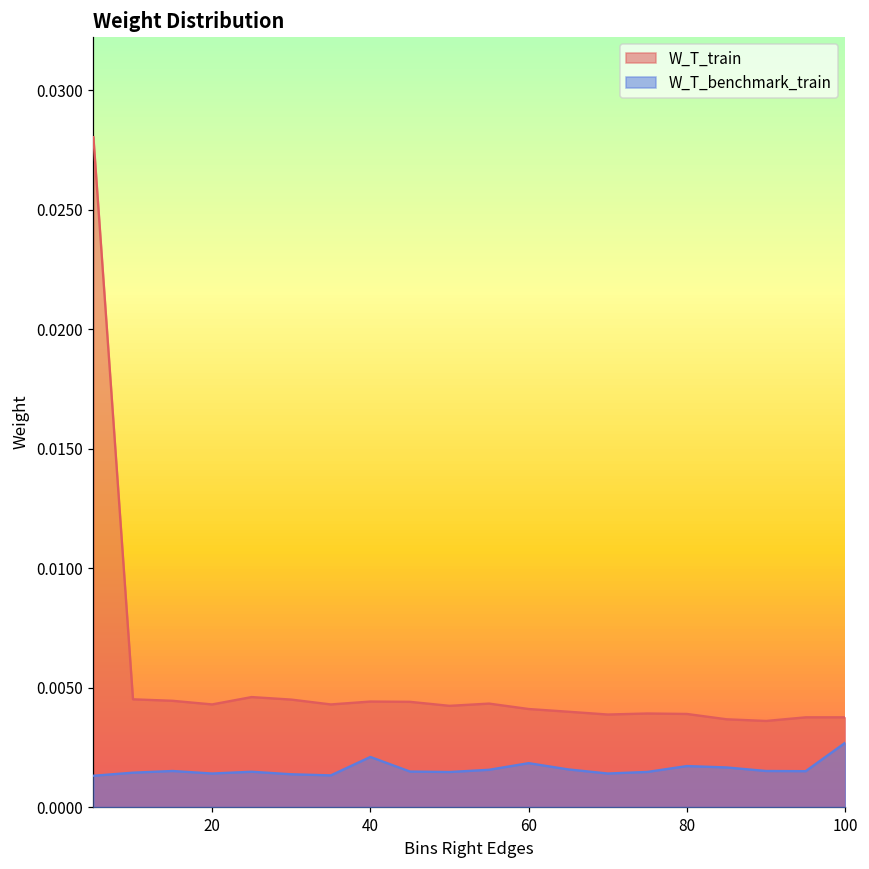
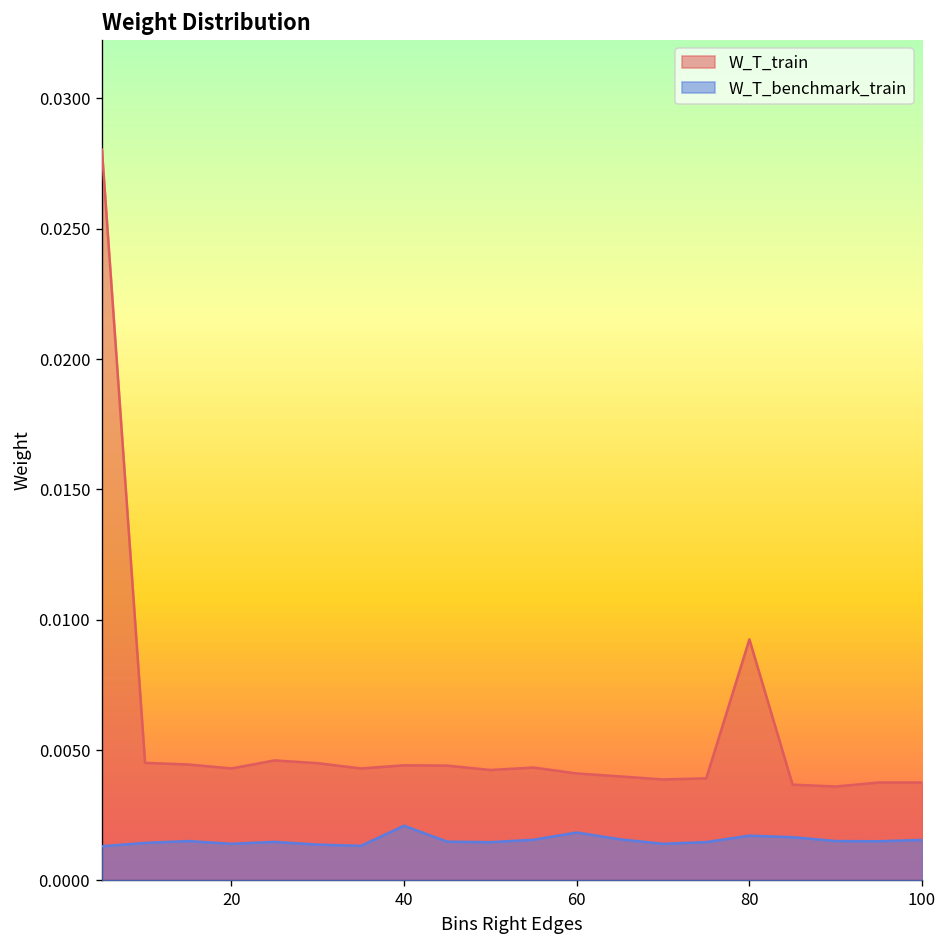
W_T_train, 80: 0.0039 -> 0.0092
W_T_benchmark_train, 100: 0.0027 -> 0.0016
